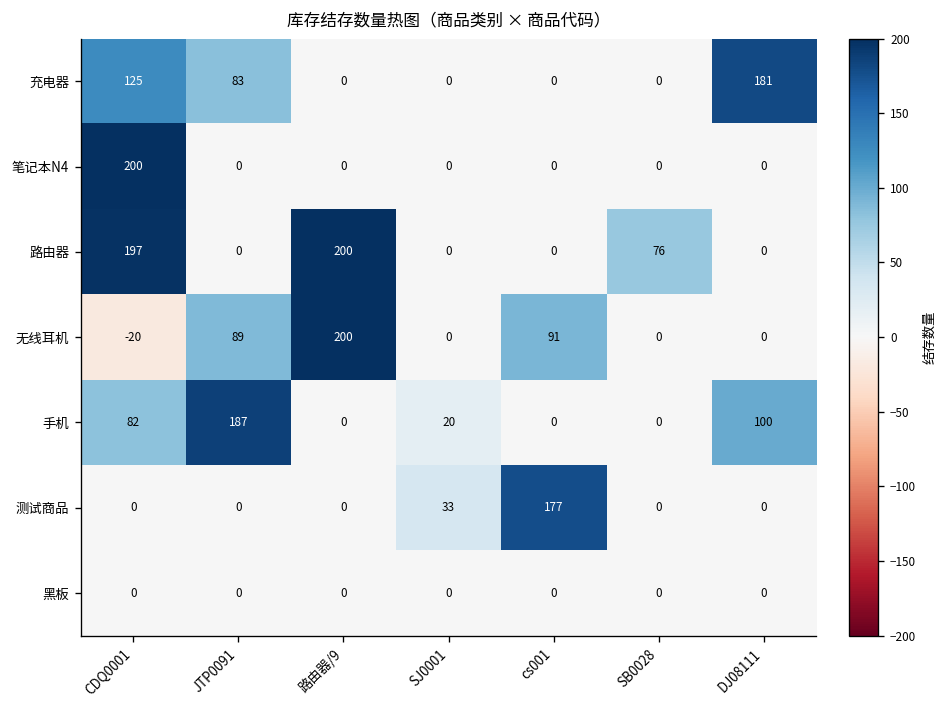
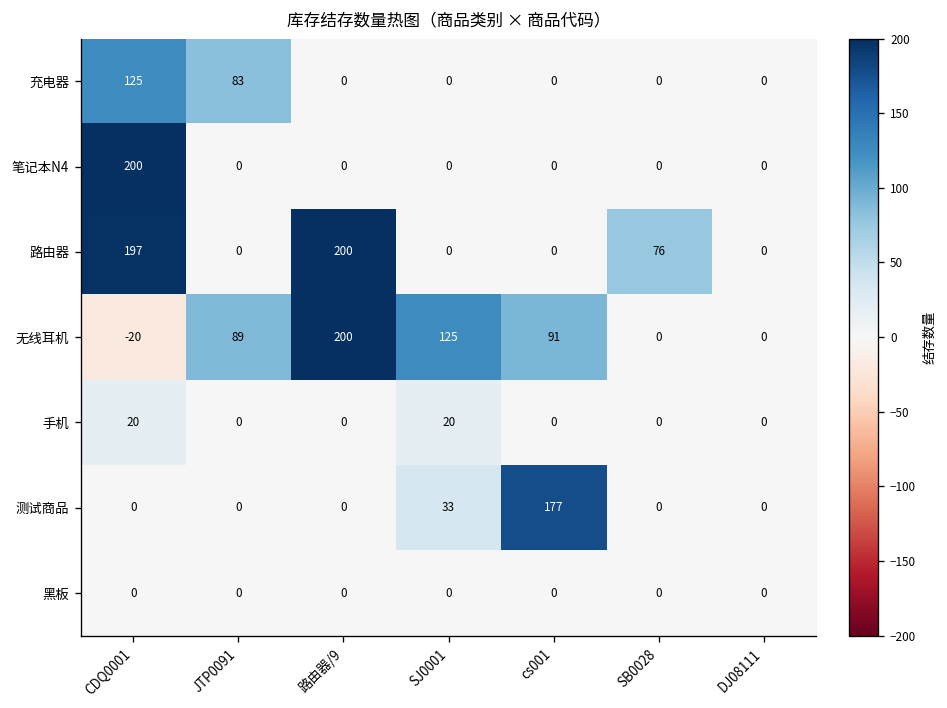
充电器, DJ08111: 181 -> 0
无线耳机, SJ0001: 0 -> 125
手机, CDQ0001: 82 -> 20
手机, JTP0091: 187 -> 0
手机, DJ08111: 100 -> 0
